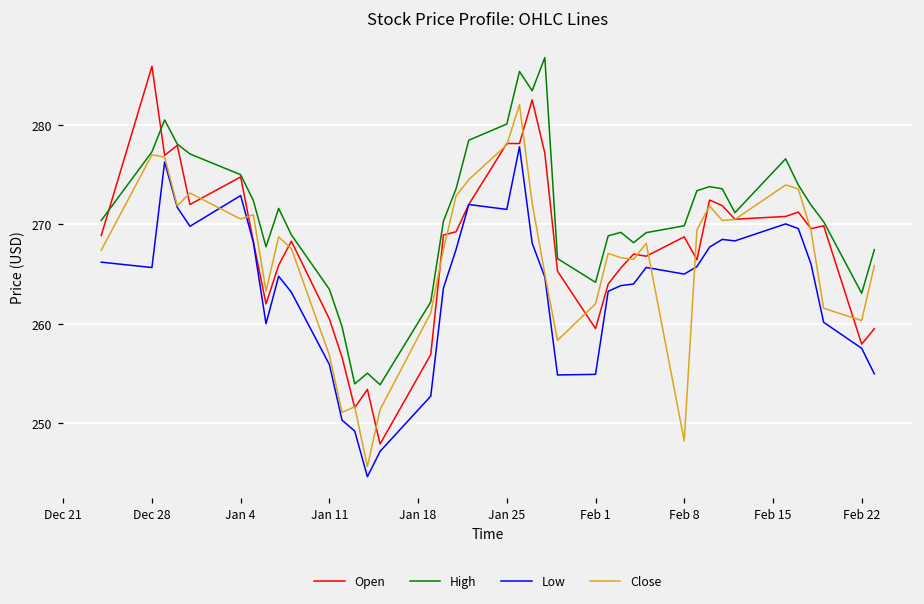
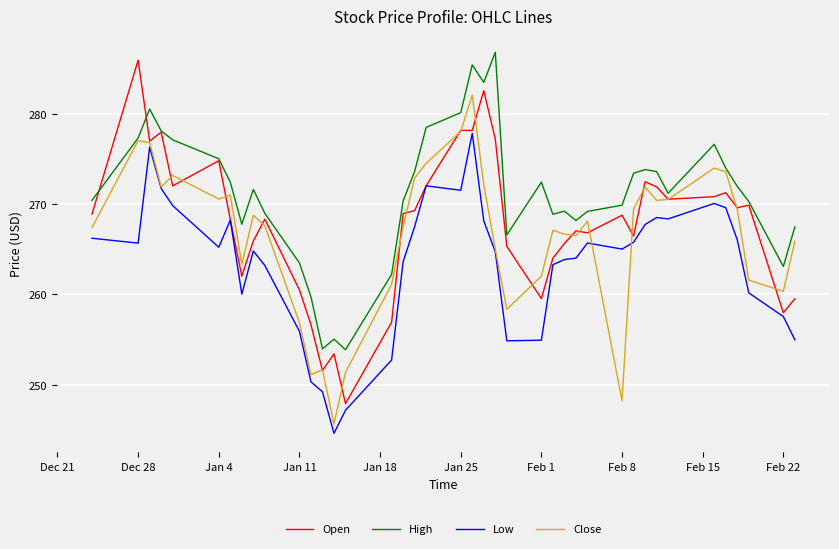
Low, Jan 4: 273 -> 265
High, Feb 1: 264 -> 272
